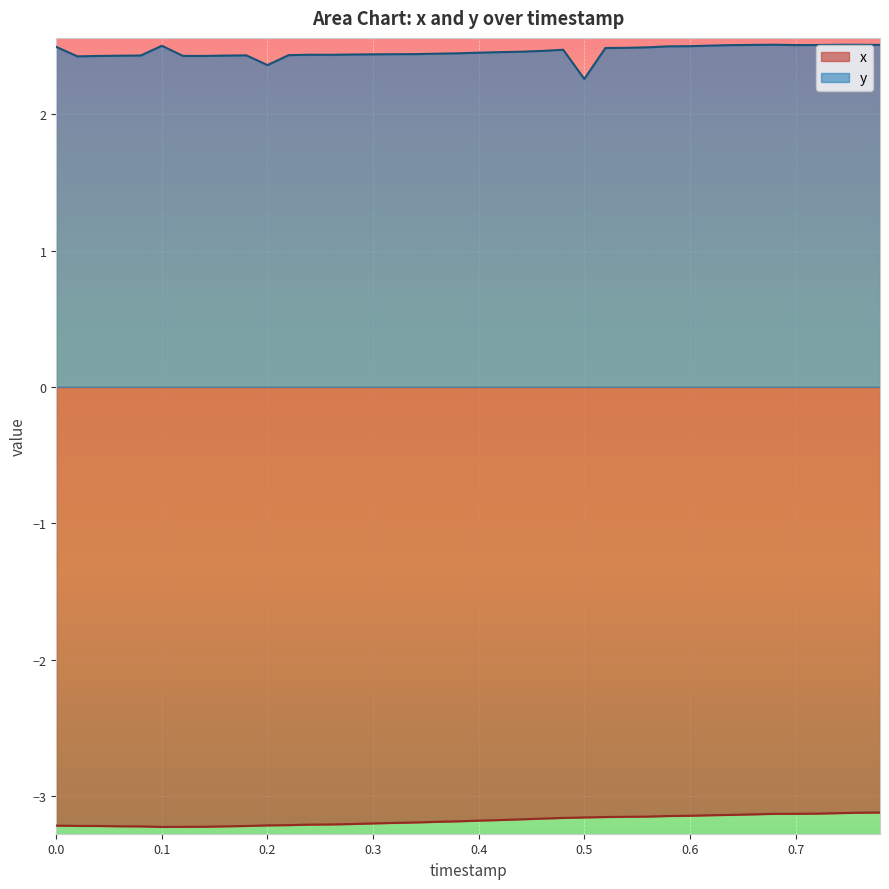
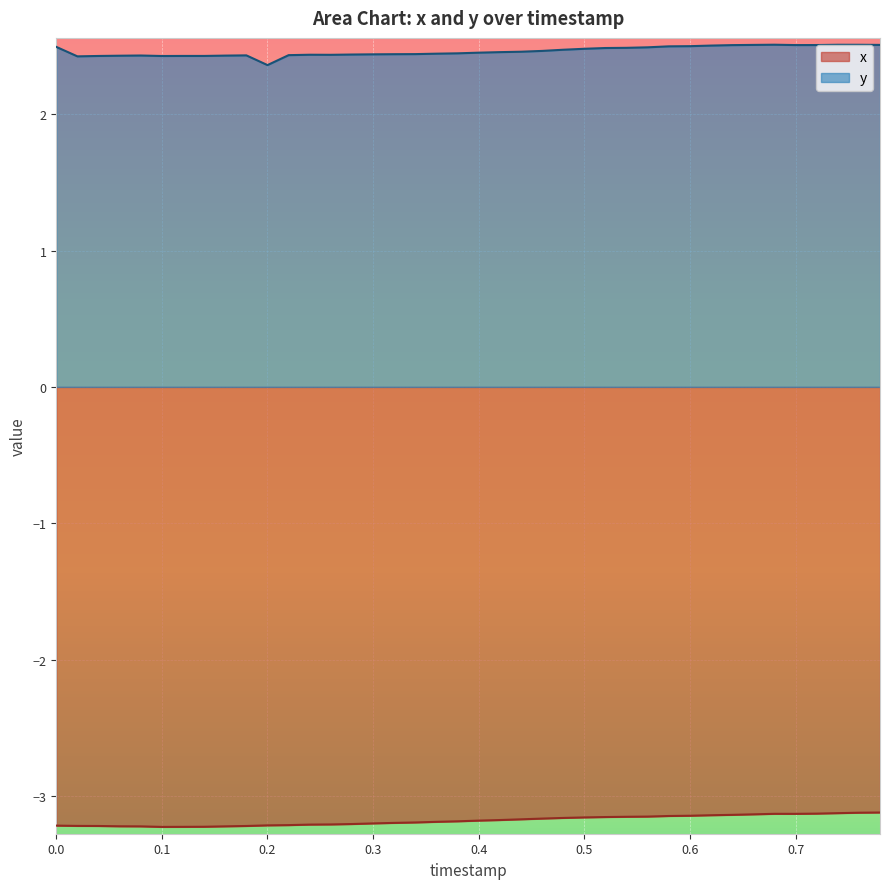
y, 0.1: 2.50 -> 2.43
y, 0.5: 2.26 -> 2.48
